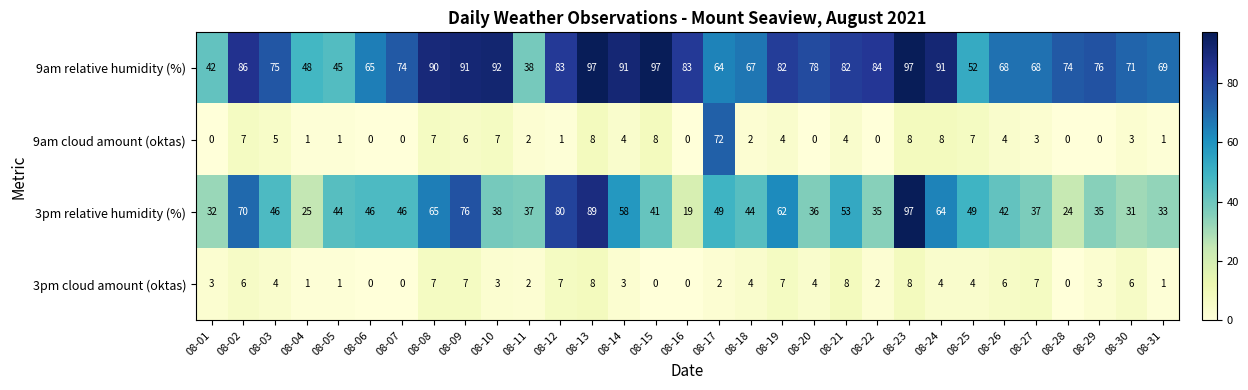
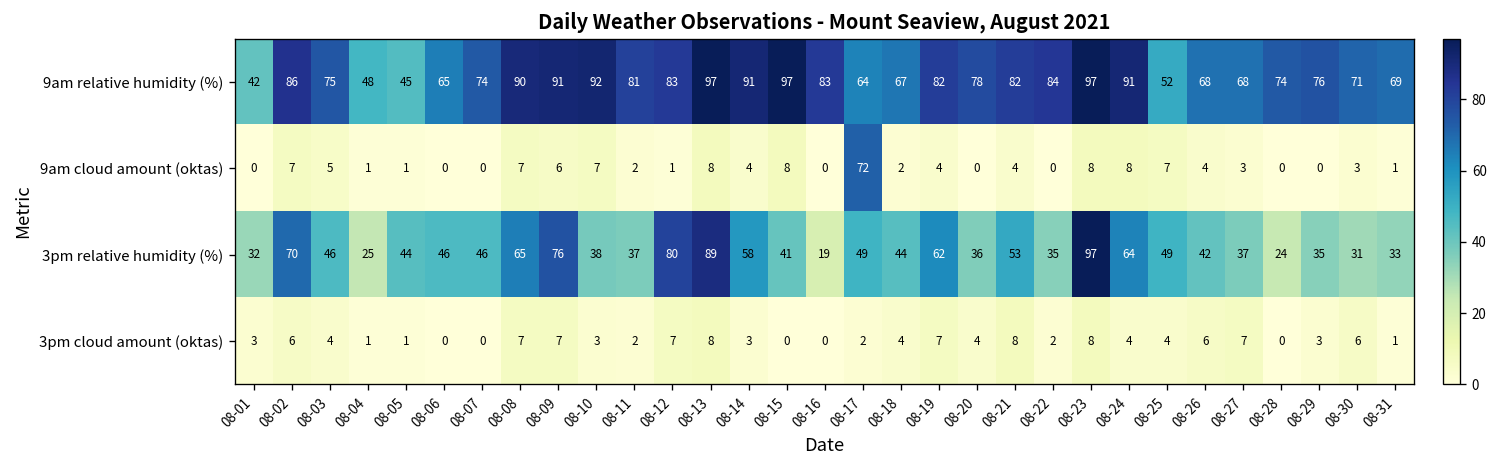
9am relative humidity (%), 08-11: 38 -> 81
